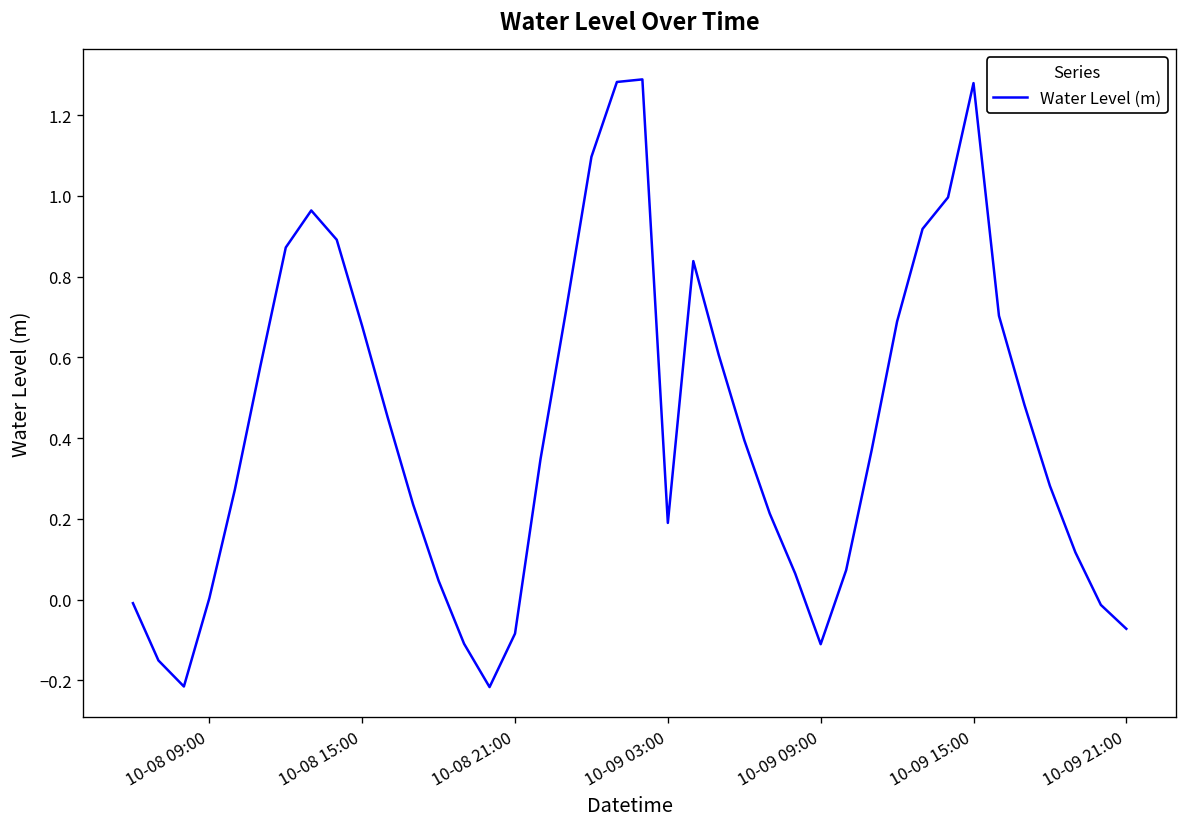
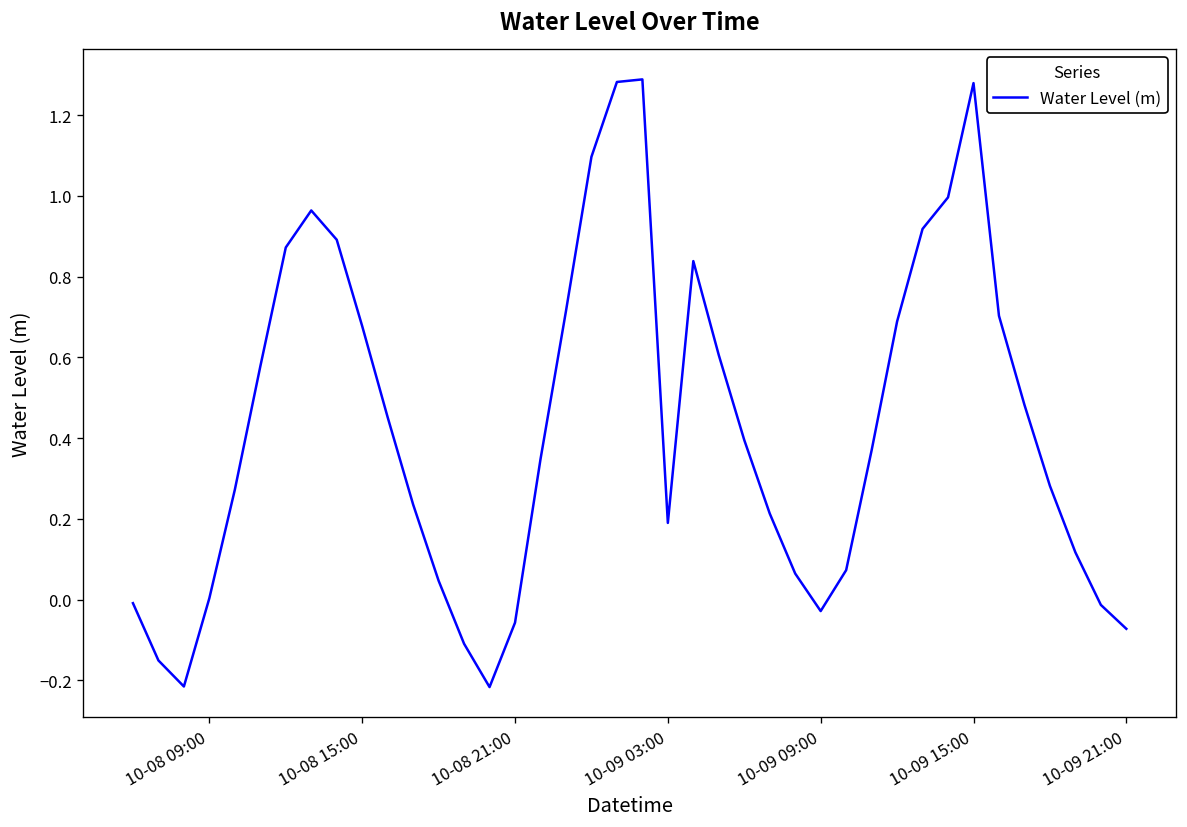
10-08 21:00: -0.08 -> -0.06
10-09 09:00: -0.11 -> -0.03
